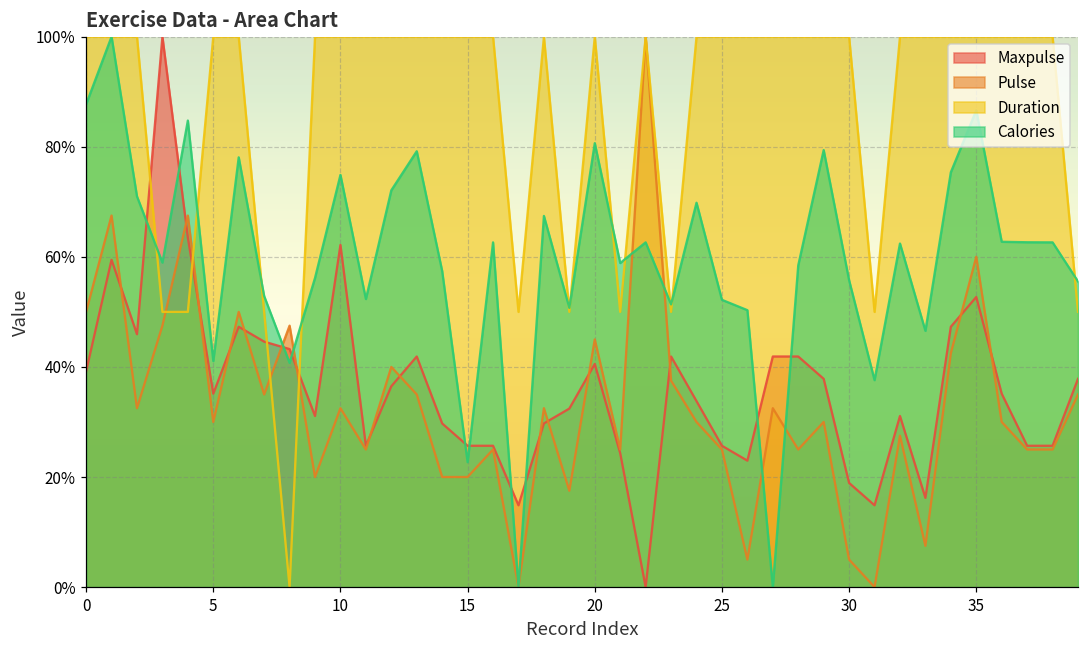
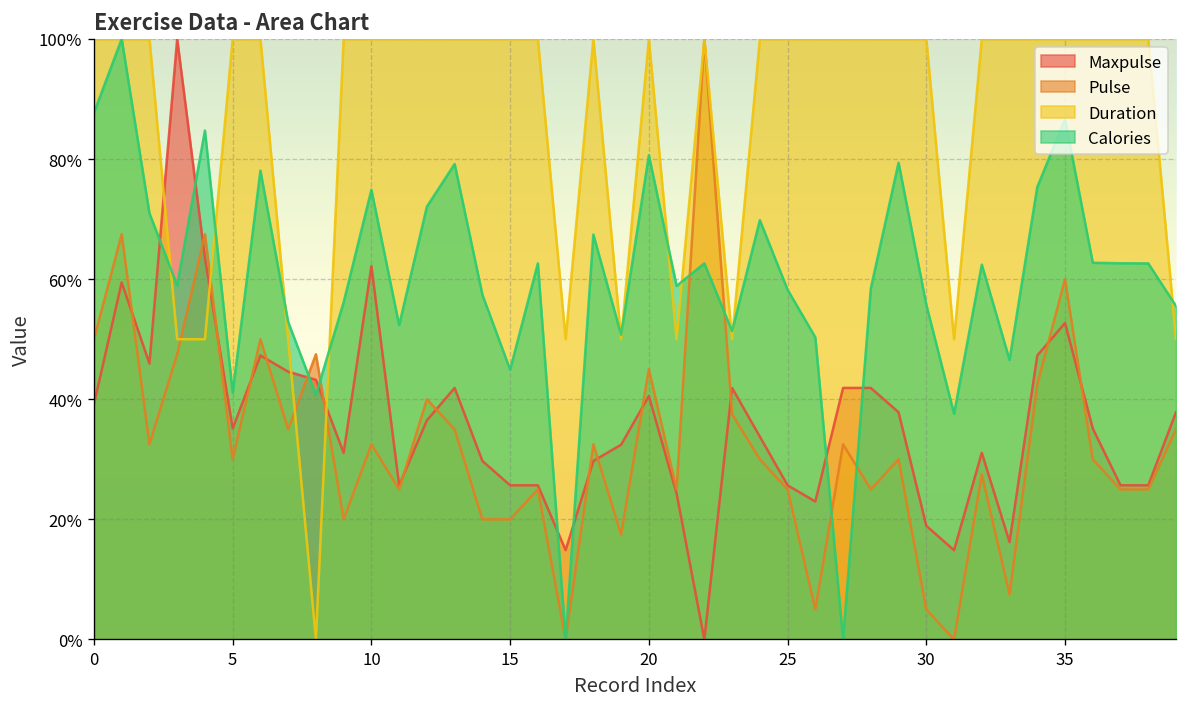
Calories, 15: 23% -> 45%
Calories, 25: 52% -> 58%
